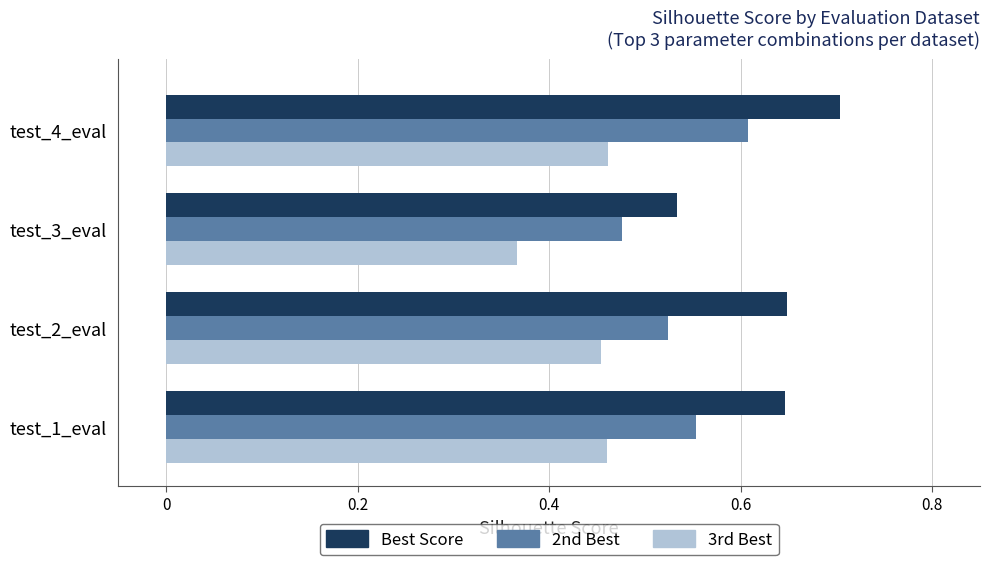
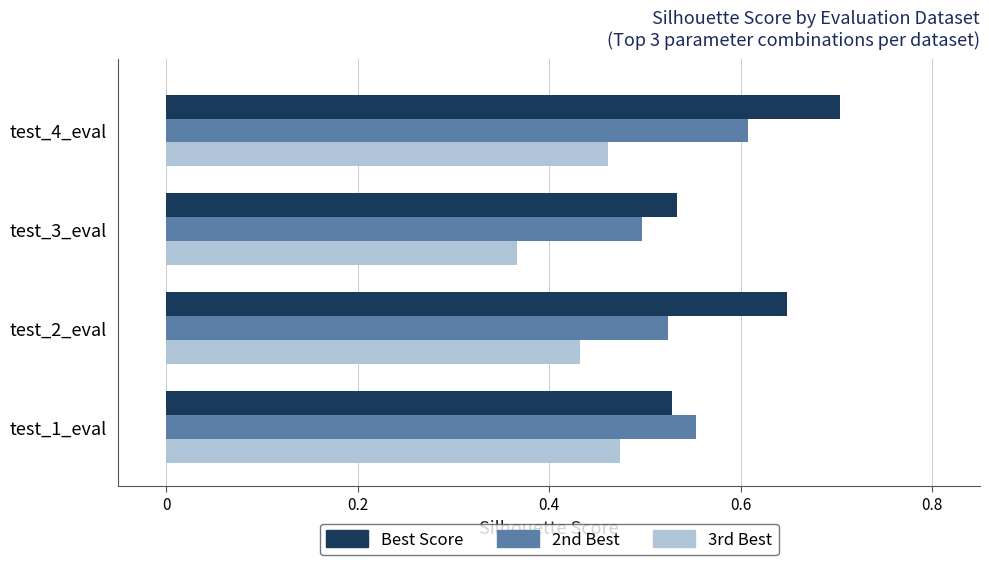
2nd Best, test_3_eval: 0.48 -> 0.50
3rd Best, test_2_eval: 0.45 -> 0.43
Best Score, test_1_eval: 0.65 -> 0.53
3rd Best, test_1_eval: 0.46 -> 0.47
